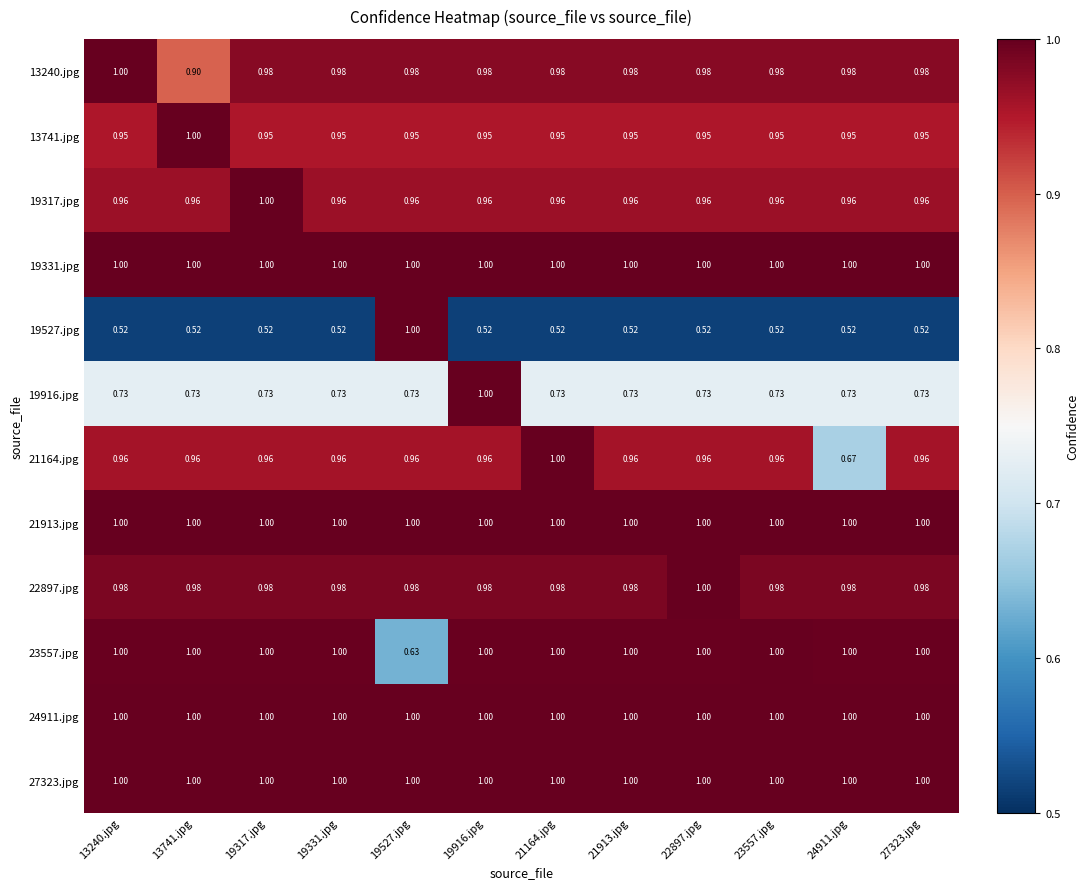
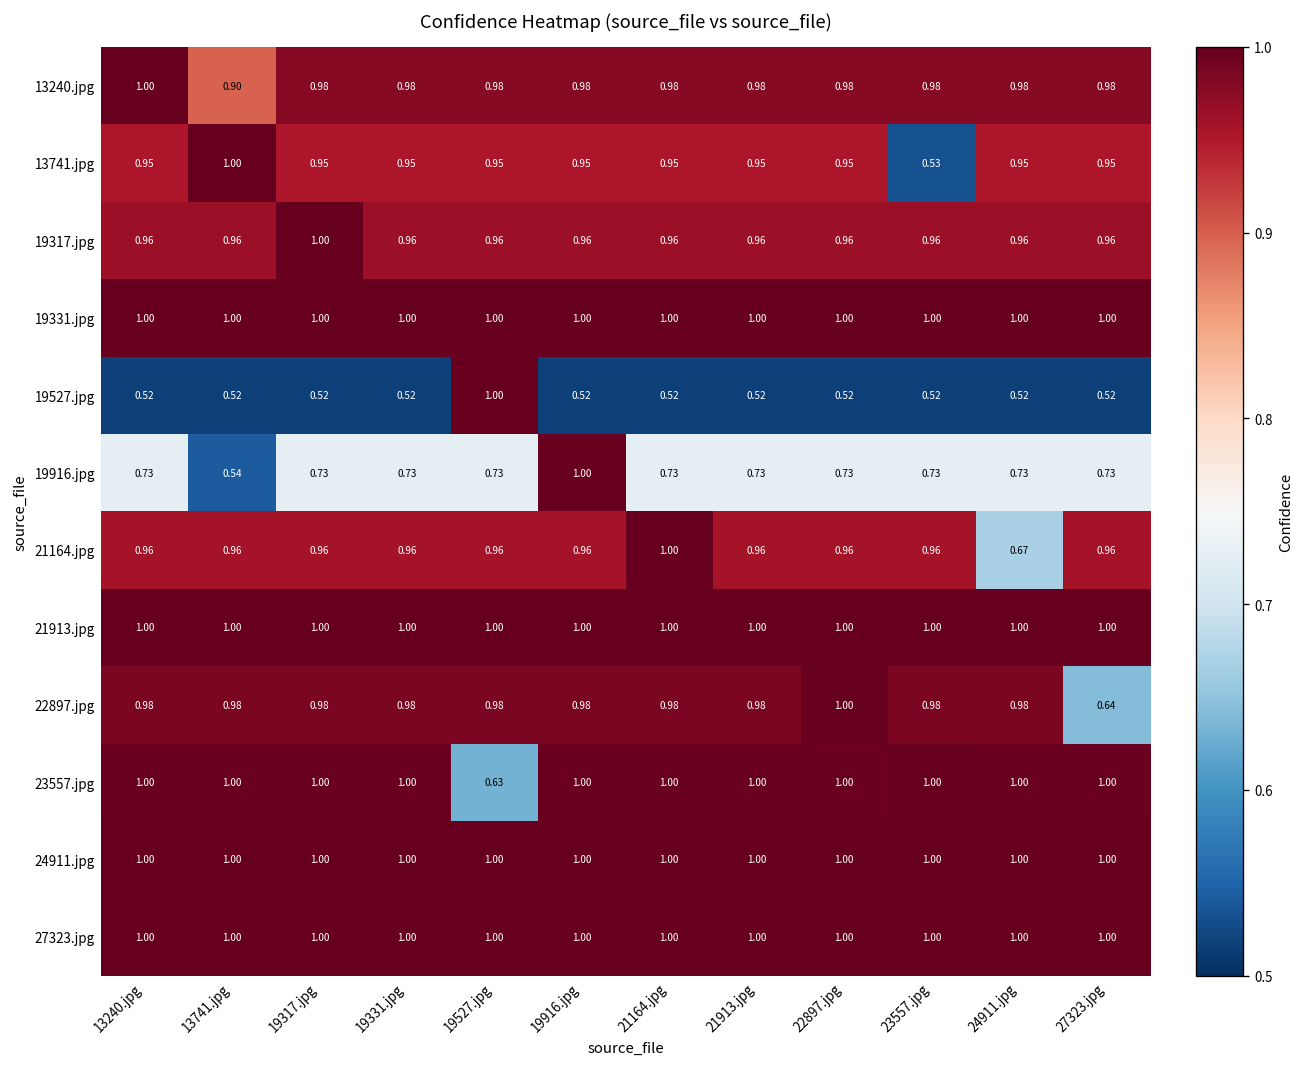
13741.jpg, 23557.jpg: 0.95 -> 0.53
19916.jpg, 13741.jpg: 0.73 -> 0.54
22897.jpg, 27323.jpg: 0.98 -> 0.64
